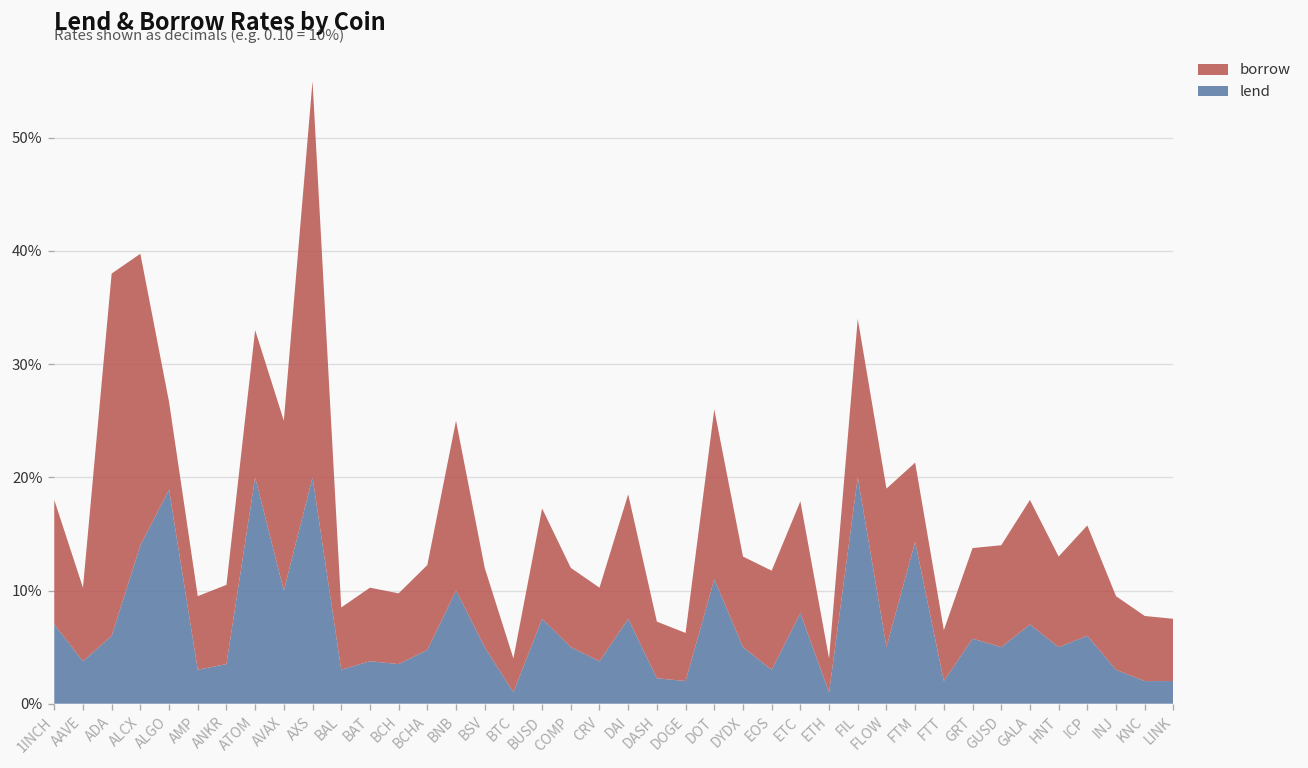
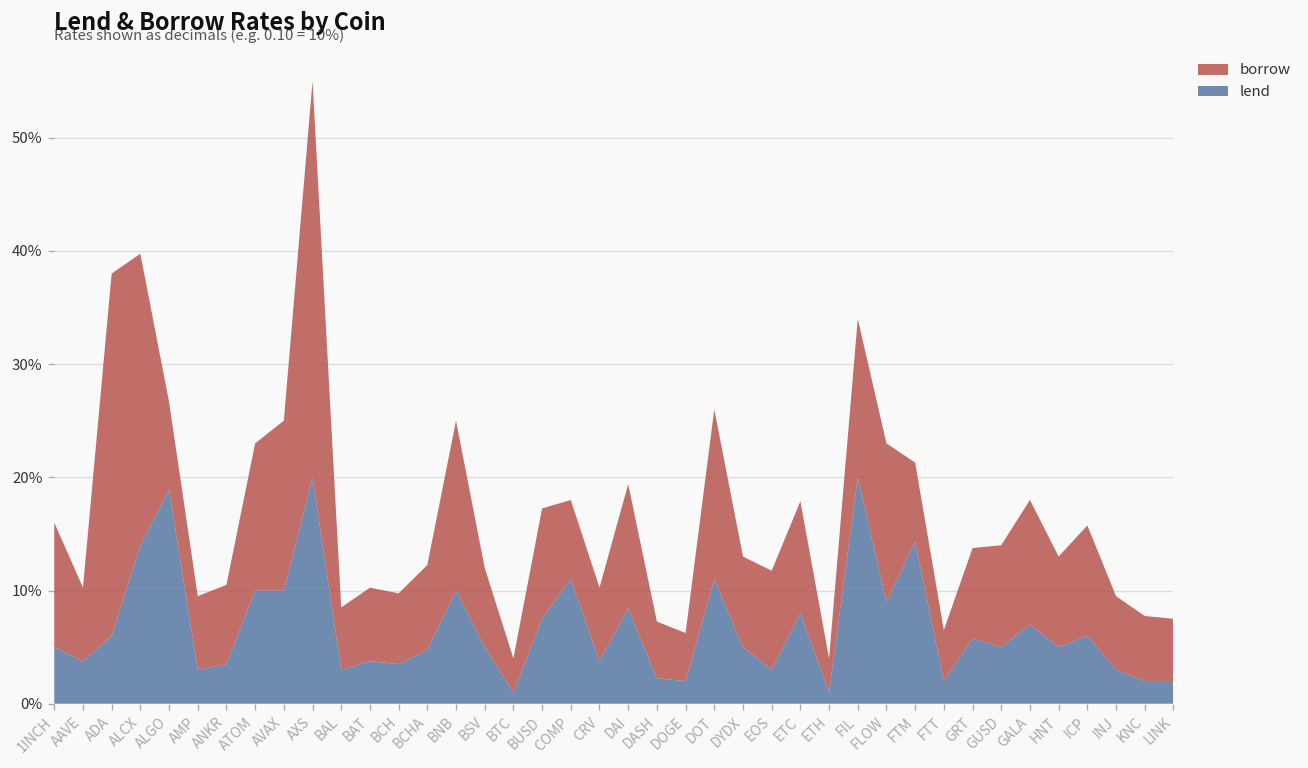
lend, 1INCH: 7% -> 5%
lend, ATOM: 20% -> 10%
lend, COMP: 5% -> 11%
lend, DAI: 7.5% -> 8.4%
lend, FLOW: 5% -> 9%
